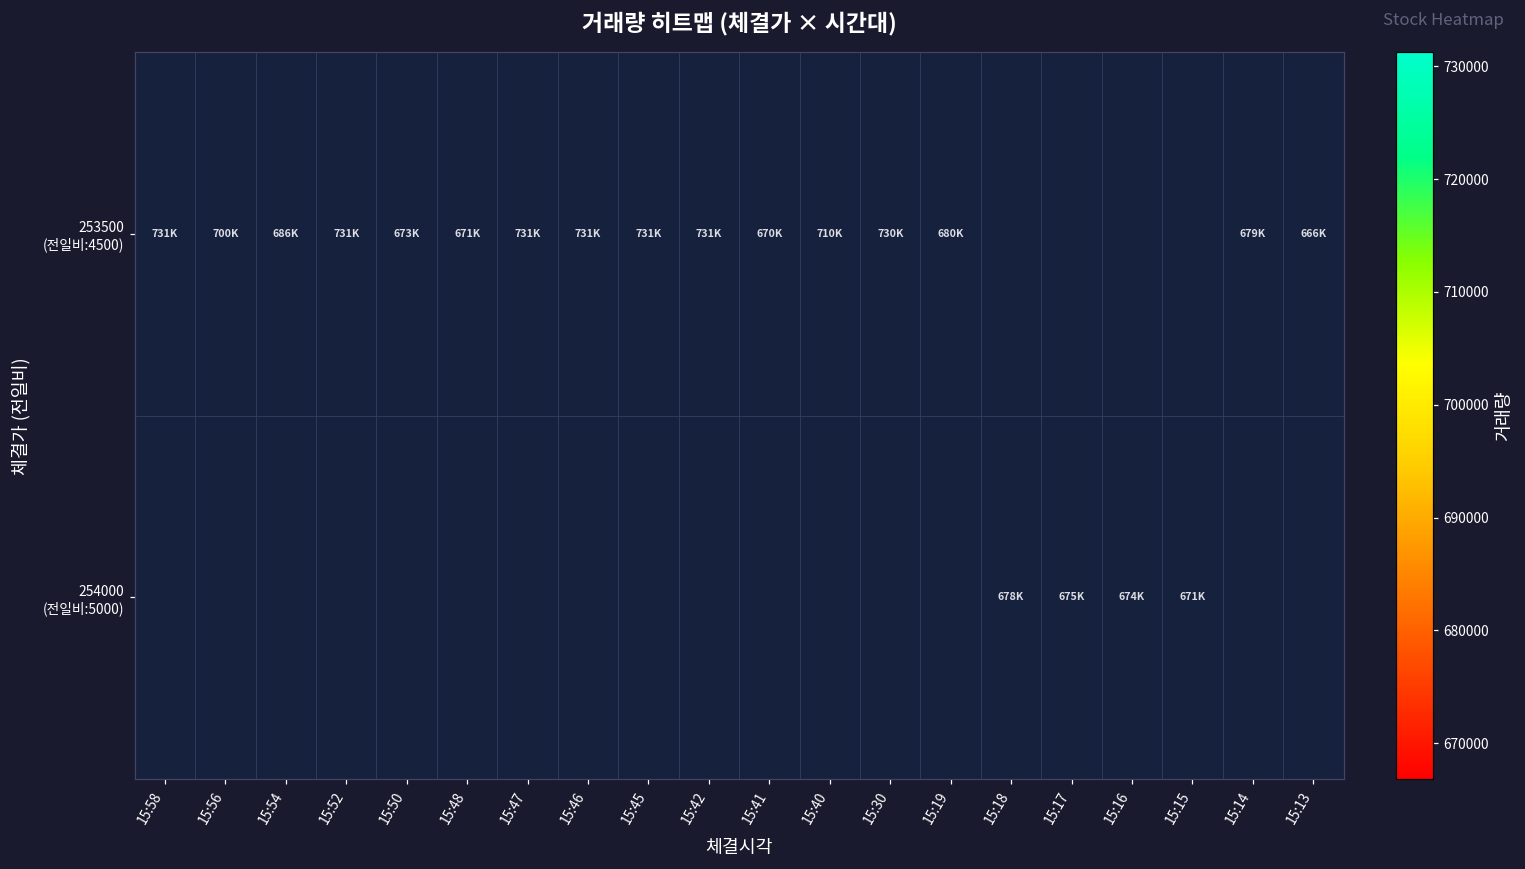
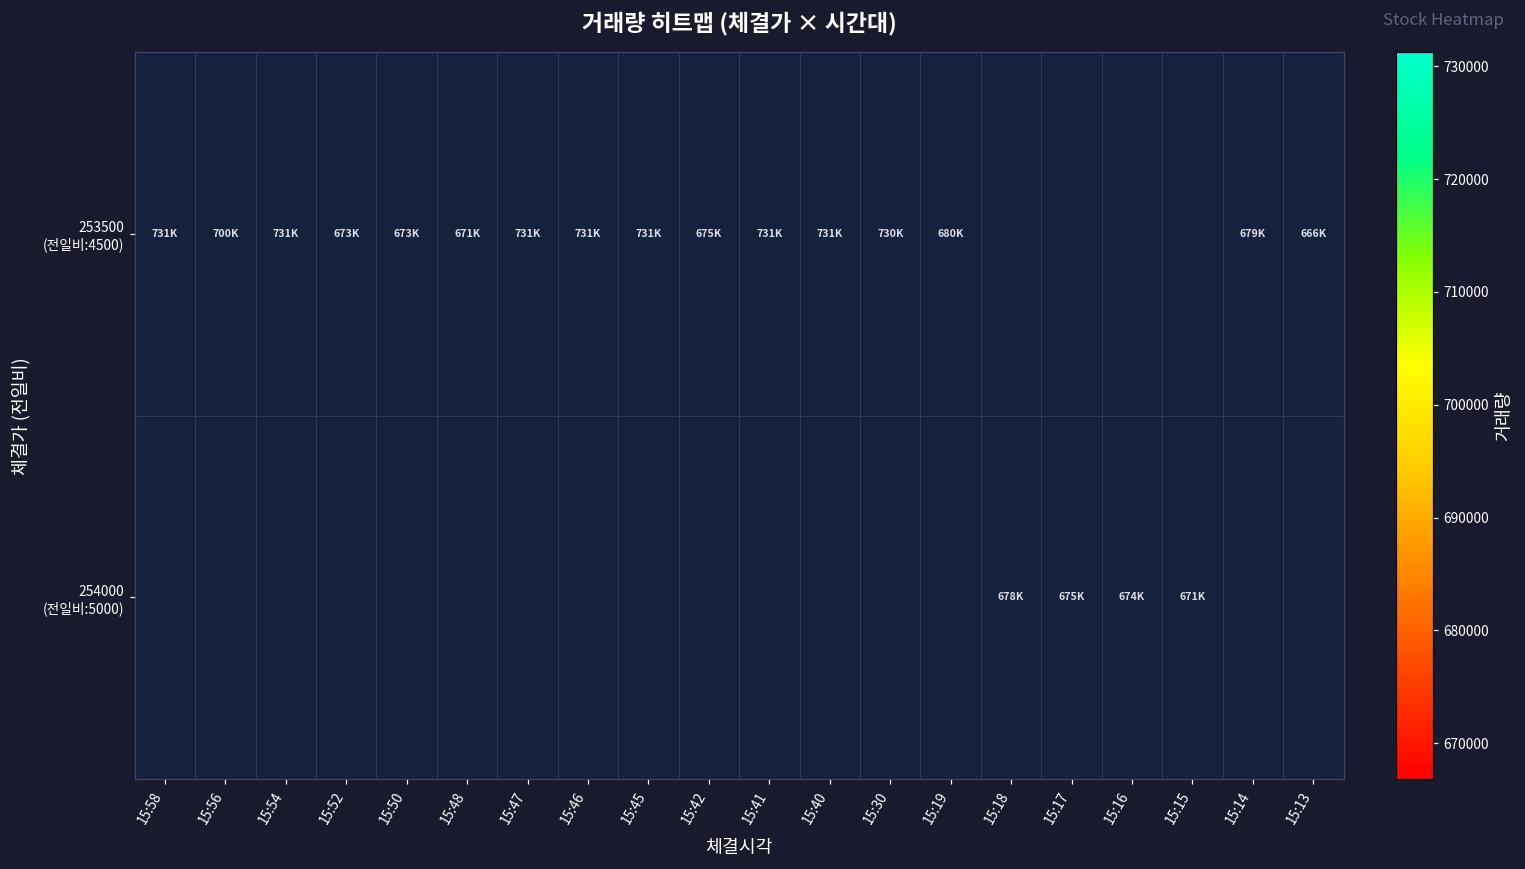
253500 (전일비:4500), 15:54: 686K -> 731K
253500 (전일비:4500), 15:52: 731K -> 673K
253500 (전일비:4500), 15:42: 731K -> 675K
253500 (전일비:4500), 15:41: 670K -> 731K
253500 (전일비:4500), 15:40: 710K -> 731K
